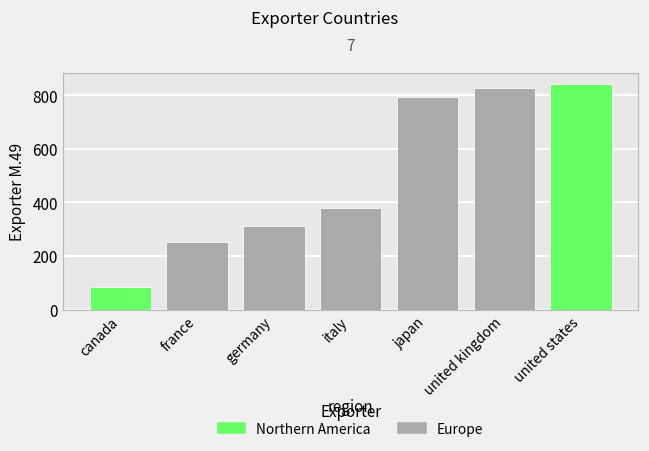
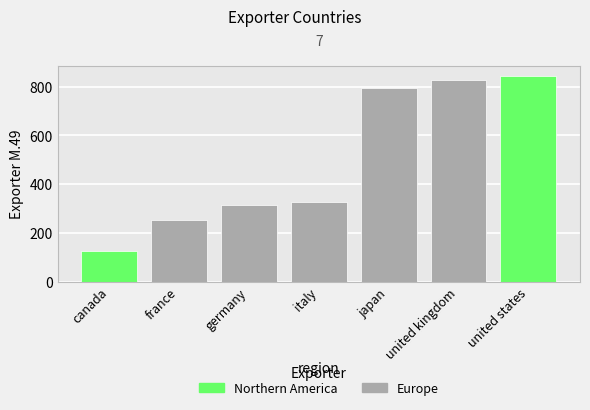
canada: 90 -> 120
italy: 380 -> 330
